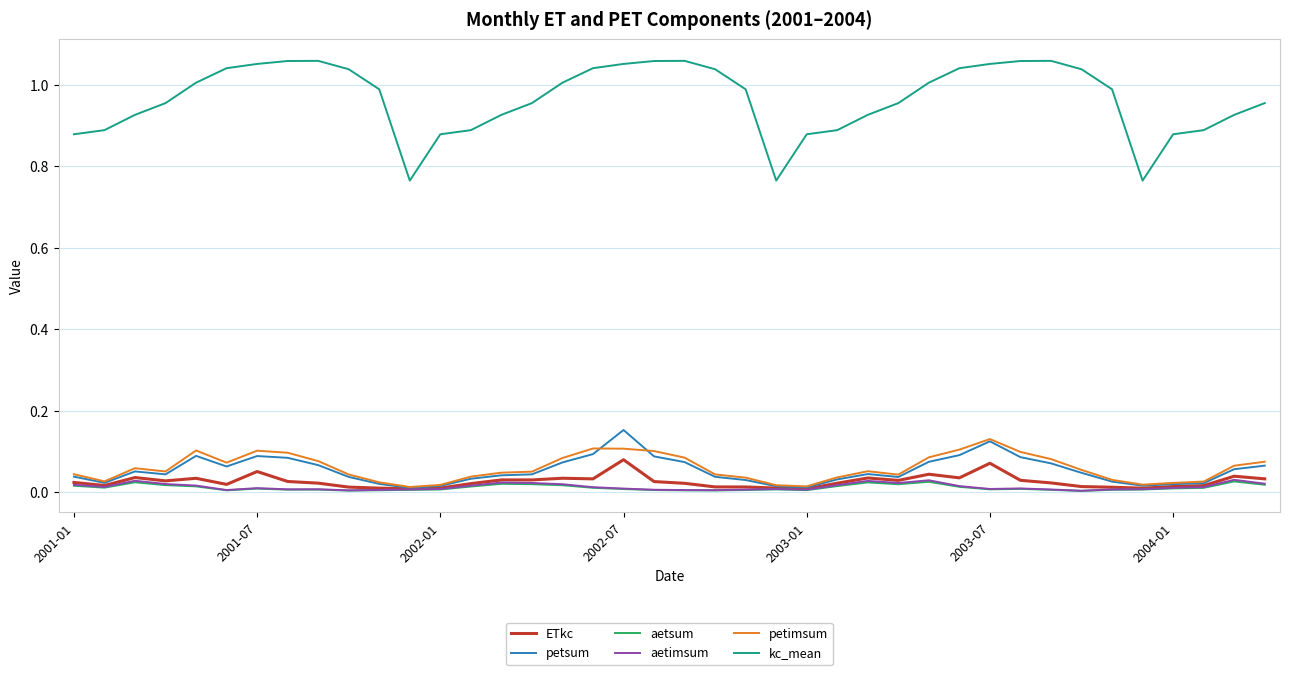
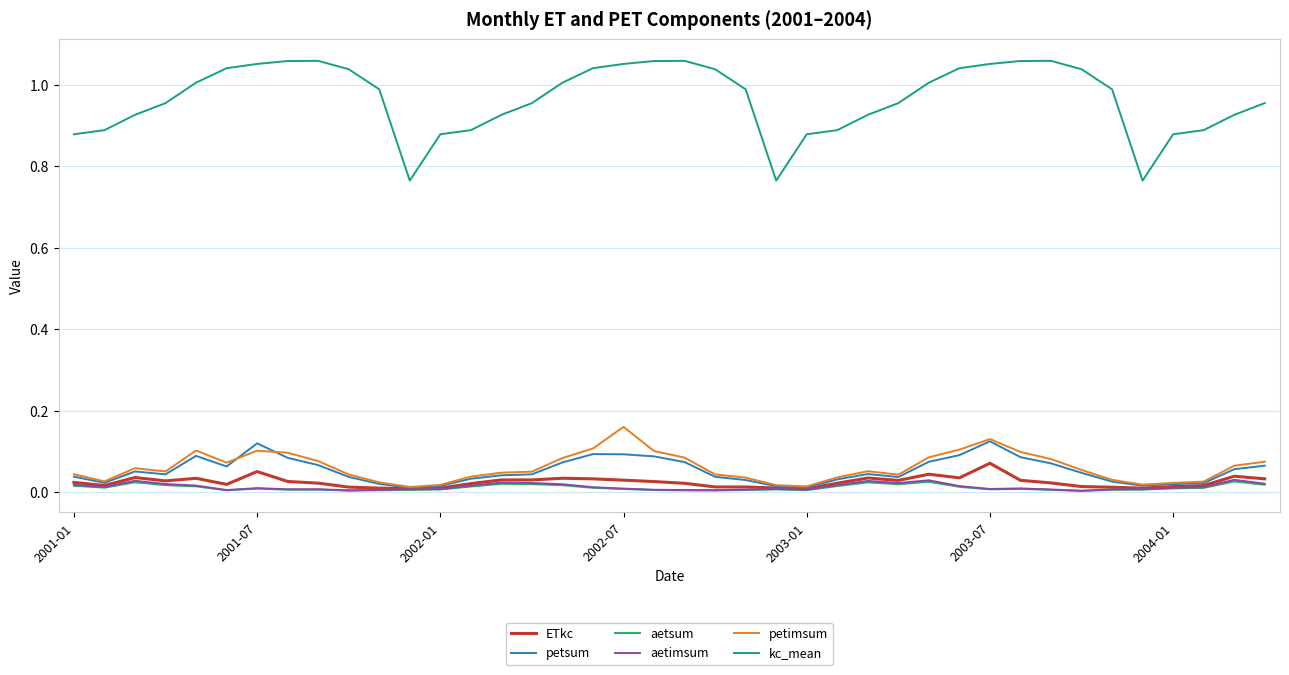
petsum, 2001-07: 0.09 -> 0.12
ETkc, 2002-07: 0.08 -> 0.03
petsum, 2002-07: 0.15 -> 0.09
petimsum, 2002-07: 0.11 -> 0.16
